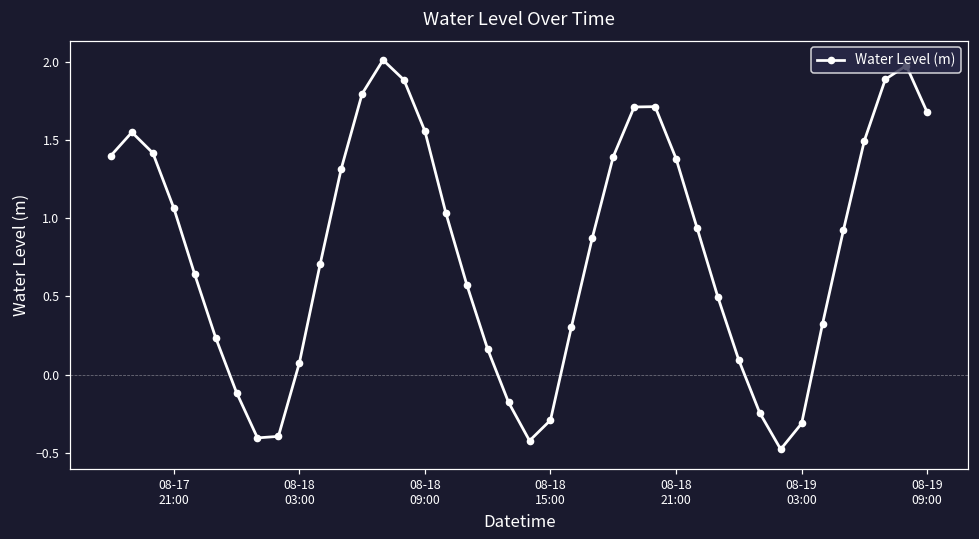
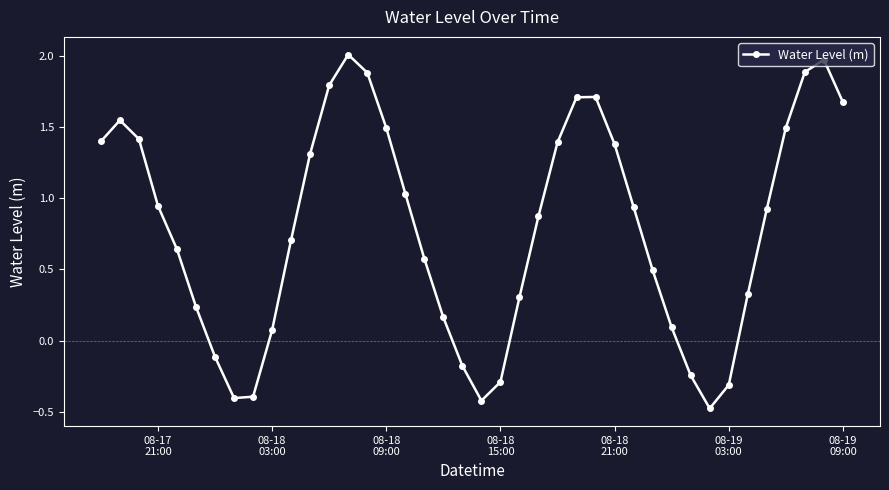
08-17 21:00: 1.07 -> 0.95
08-18 09:00: 1.56 -> 1.49
